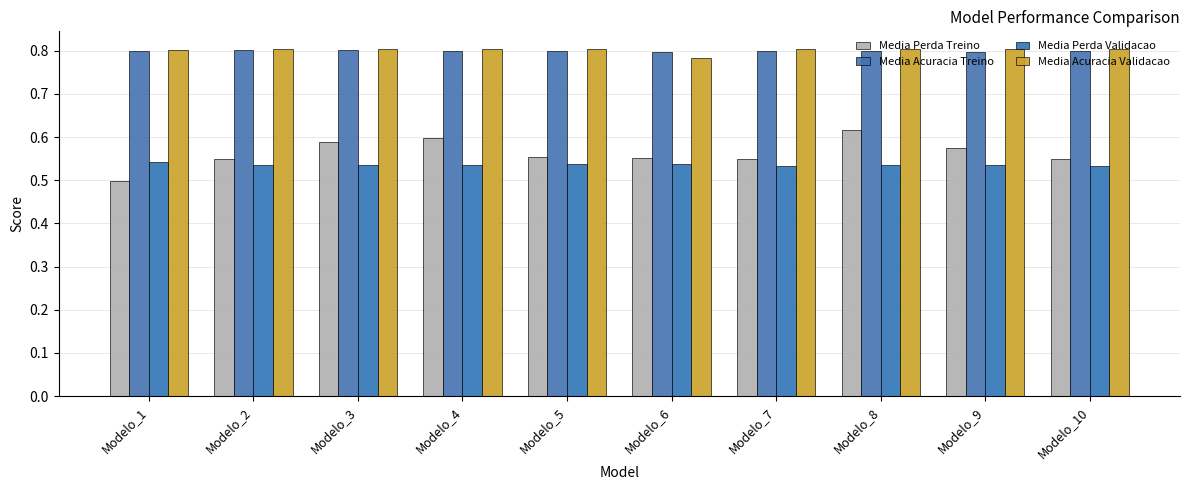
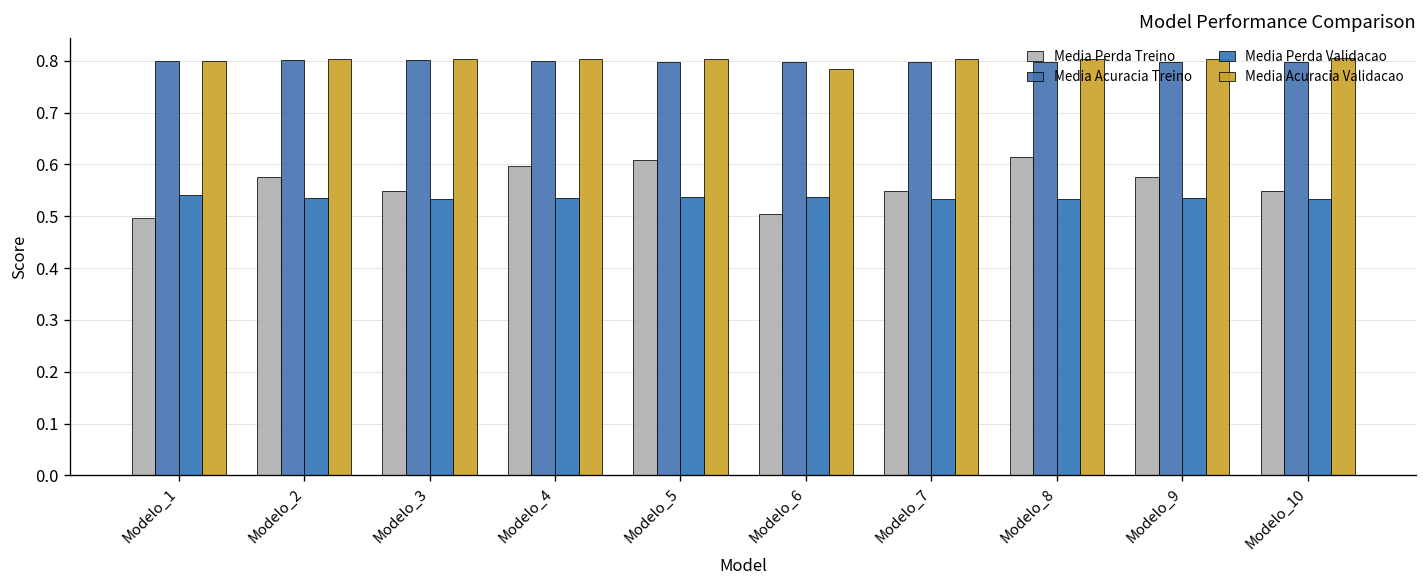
Media Perda Treino, Modelo_2: 0.55 -> 0.58
Media Perda Treino, Modelo_3: 0.59 -> 0.55
Media Perda Treino, Modelo_5: 0.55 -> 0.61
Media Perda Treino, Modelo_6: 0.55 -> 0.50
